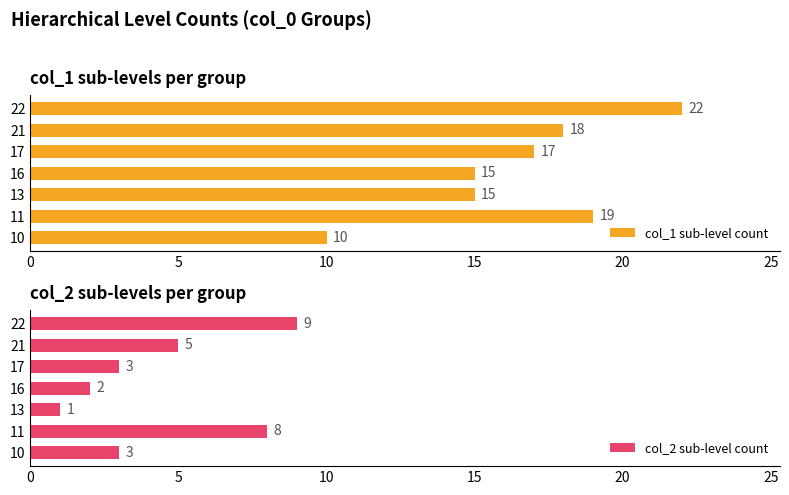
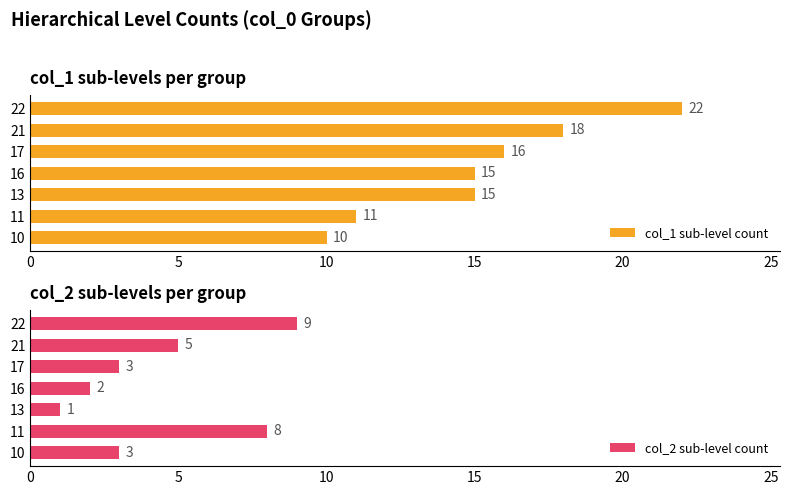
col_1 sub-levels per group, 17: 17 -> 16
col_1 sub-levels per group, 11: 19 -> 11
